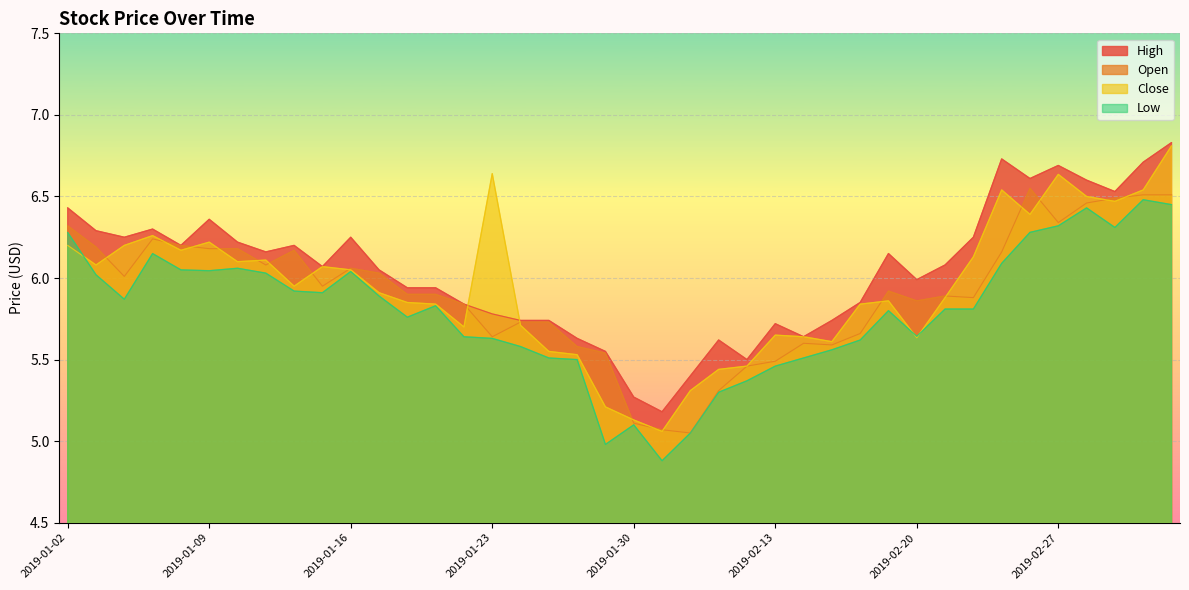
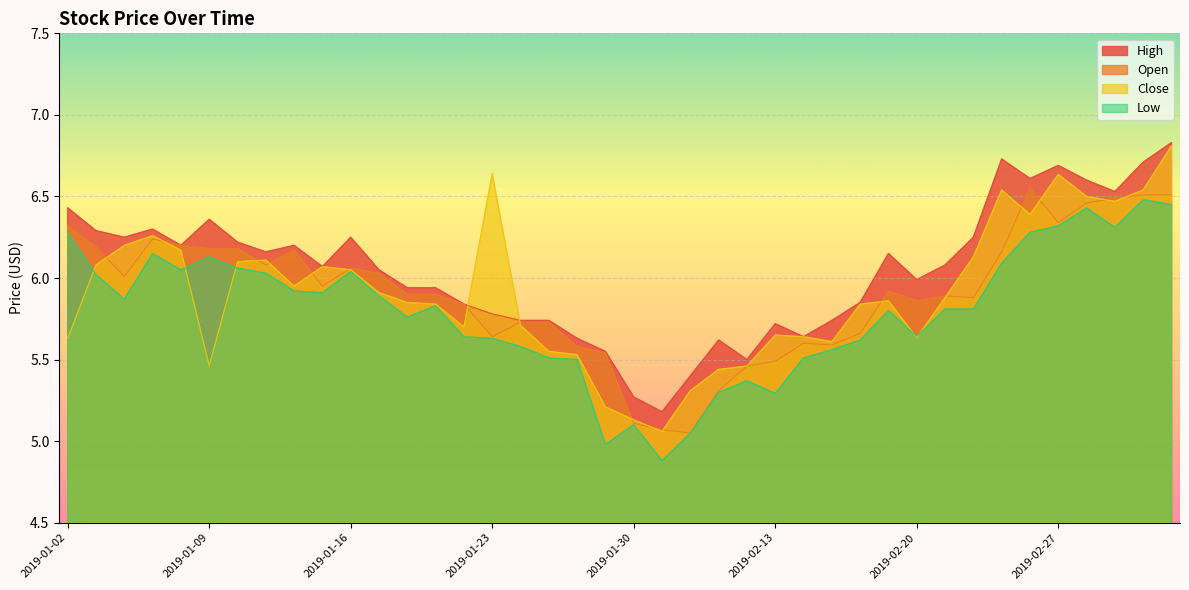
Close, 2019-01-02: 6.20 -> 5.63
Close, 2019-01-09: 6.22 -> 5.46
Low, 2019-01-09: 6.04 -> 6.13
Low, 2019-02-13: 5.46 -> 5.29
